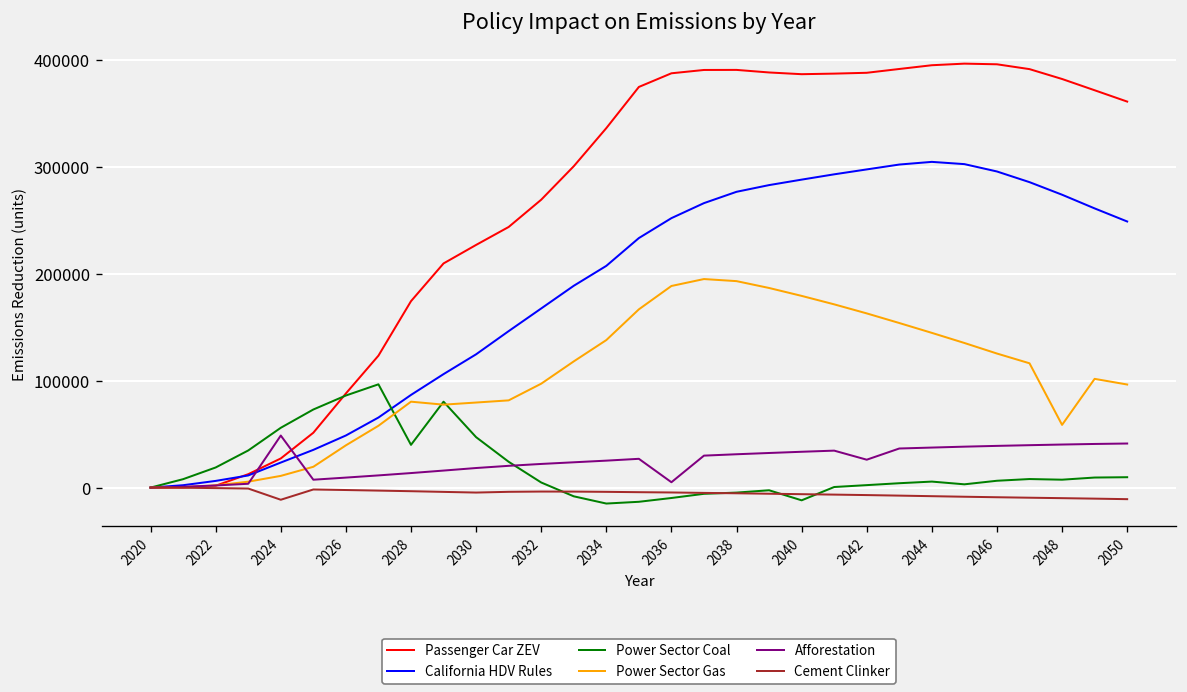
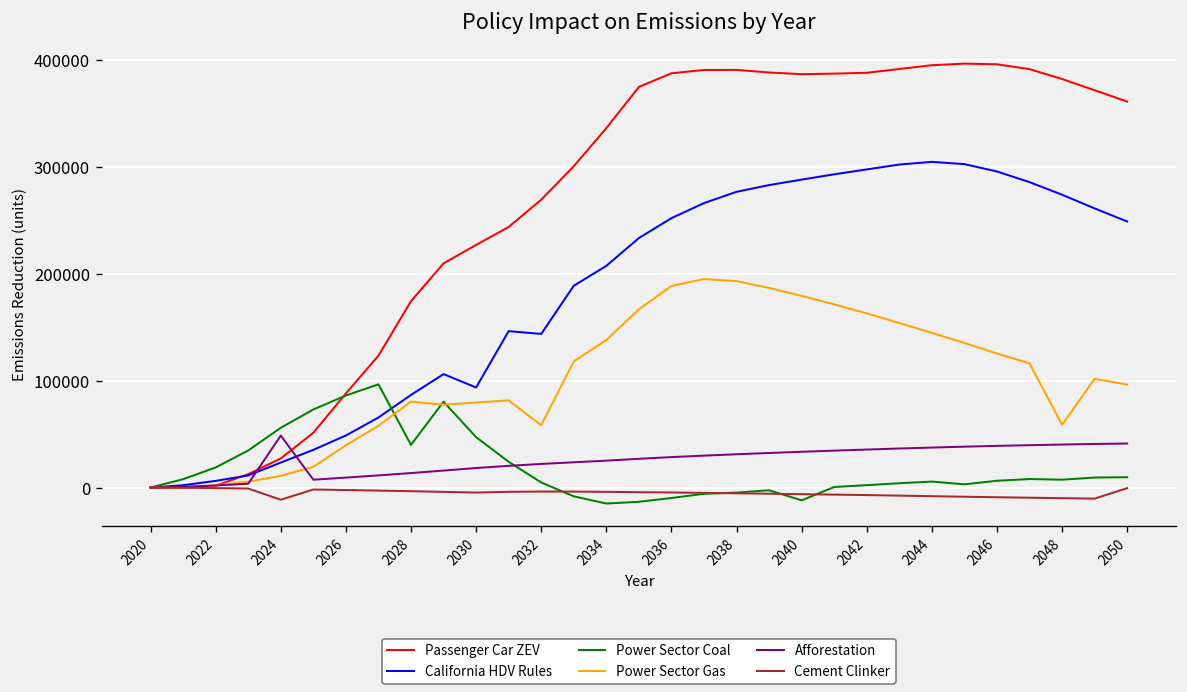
California HDV Rules, 2030: 120000 -> 90000
California HDV Rules, 2032: 170000 -> 140000
Power Sector Gas, 2032: 100000 -> 60000
Afforestation, 2036: 10000 -> 30000
Afforestation, 2042: 30000 -> 40000
Cement Clinker, 2050: -10000 -> 0
